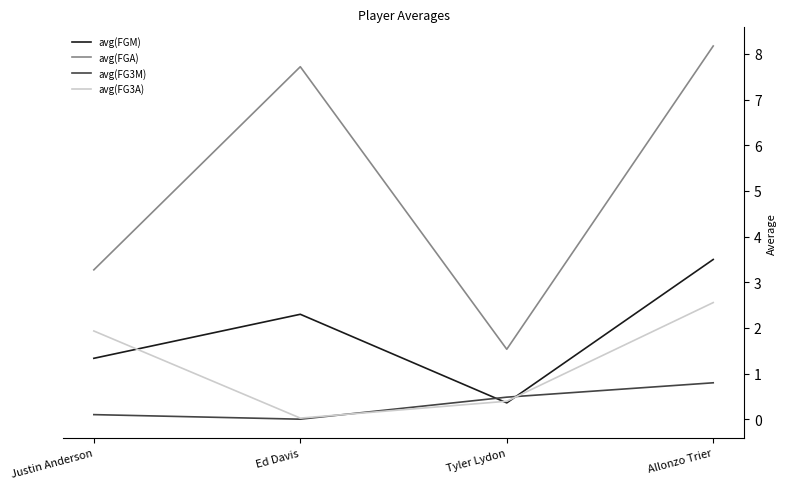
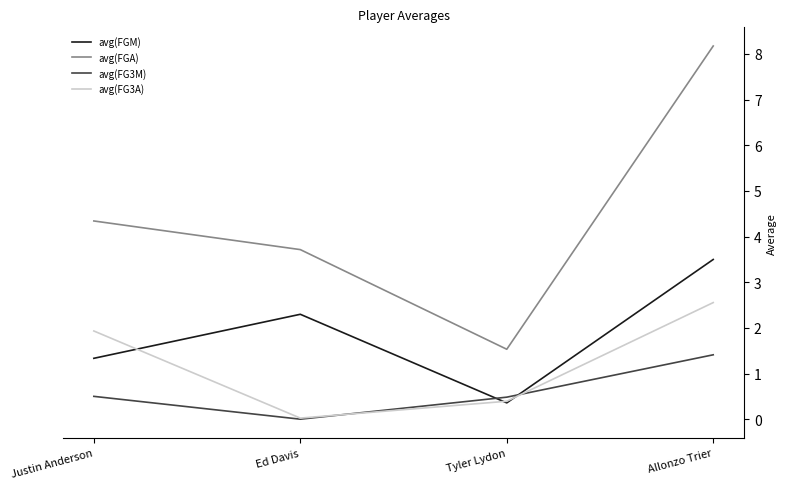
avg(FGA), Justin Anderson: 3.3 -> 4.3
avg(FG3M), Justin Anderson: 0.1 -> 0.5
avg(FGA), Ed Davis: 7.7 -> 3.7
avg(FG3M), Allonzo Trier: 0.8 -> 1.4
